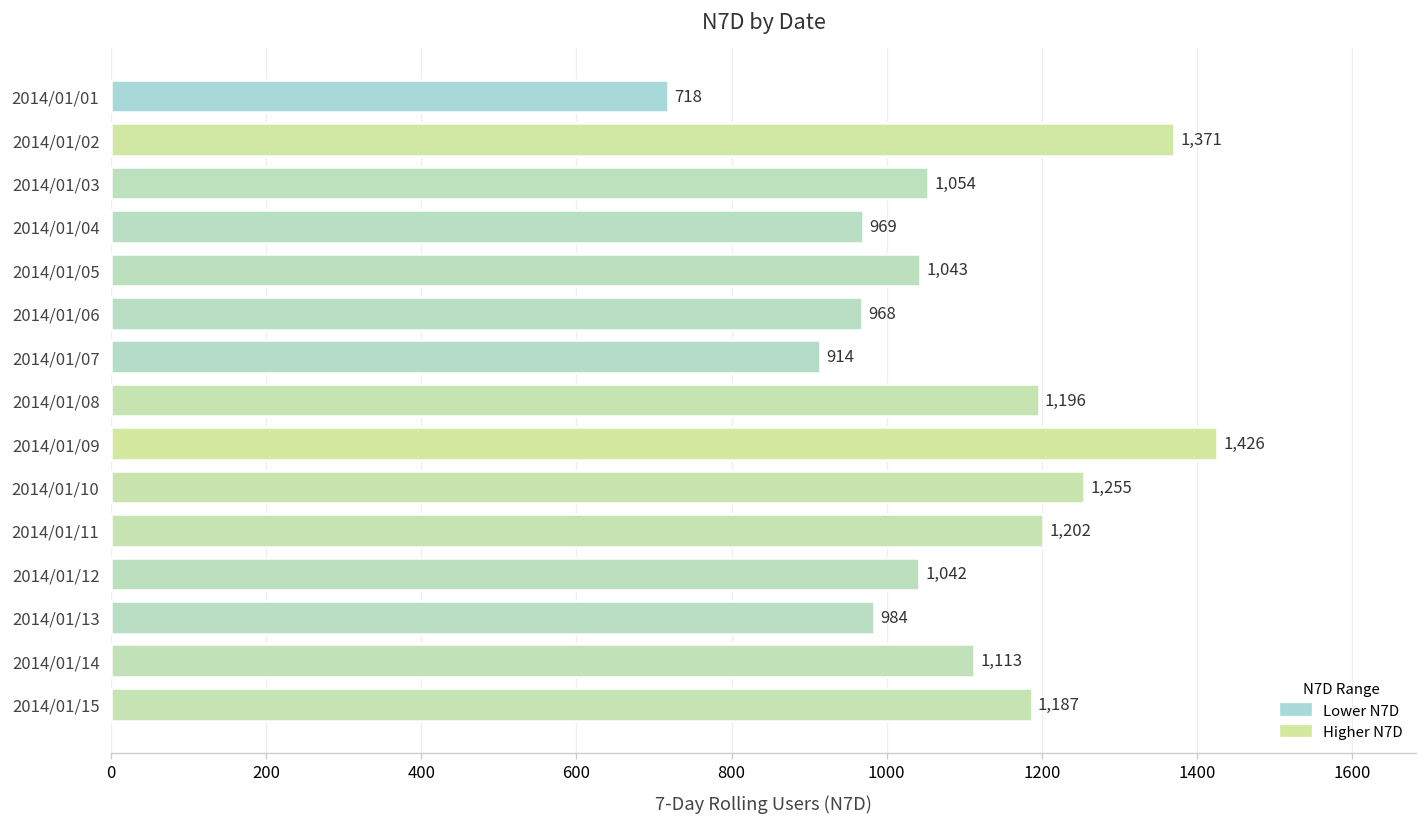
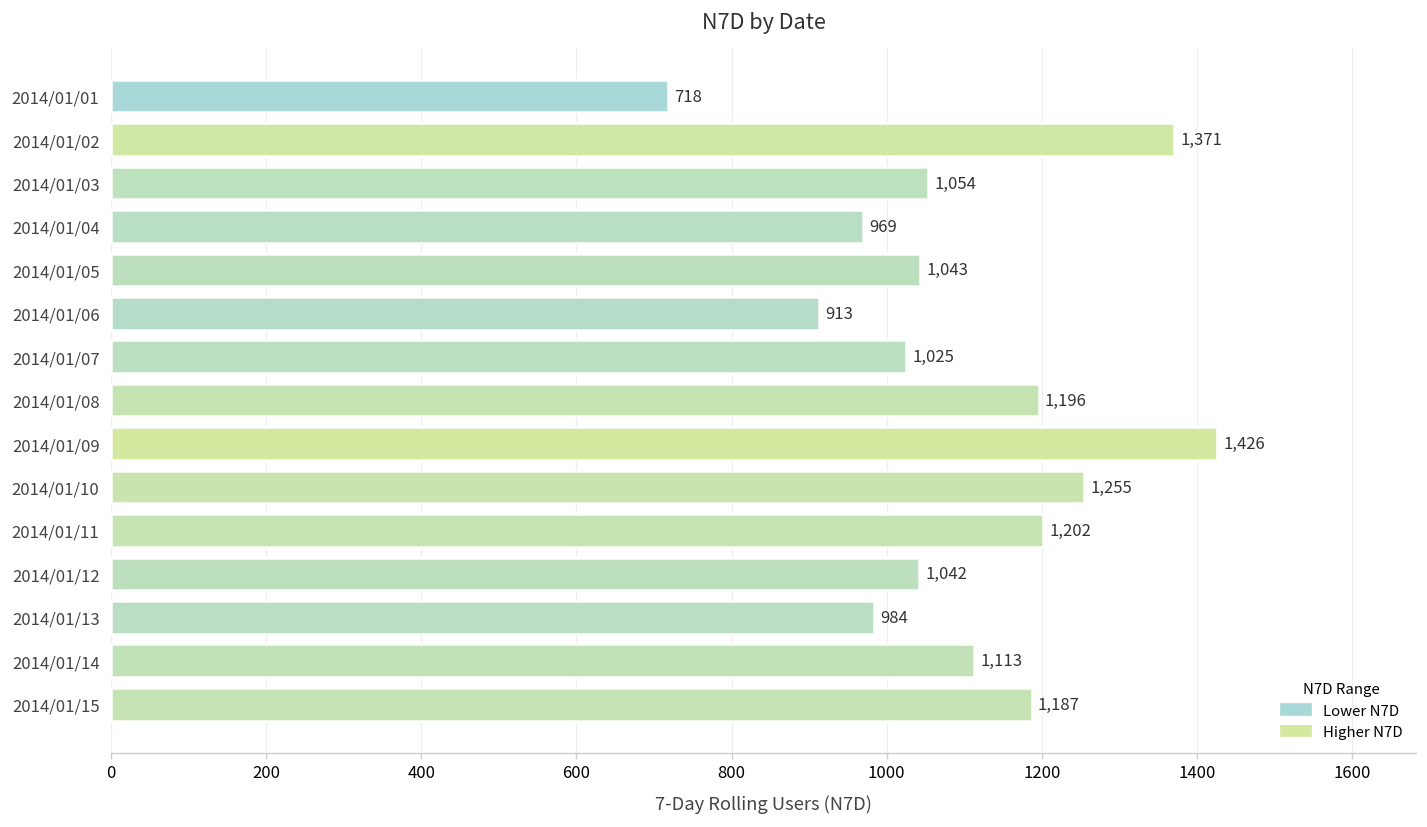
2014/01/06: 968 -> 913
2014/01/07: 914 -> 1,025
